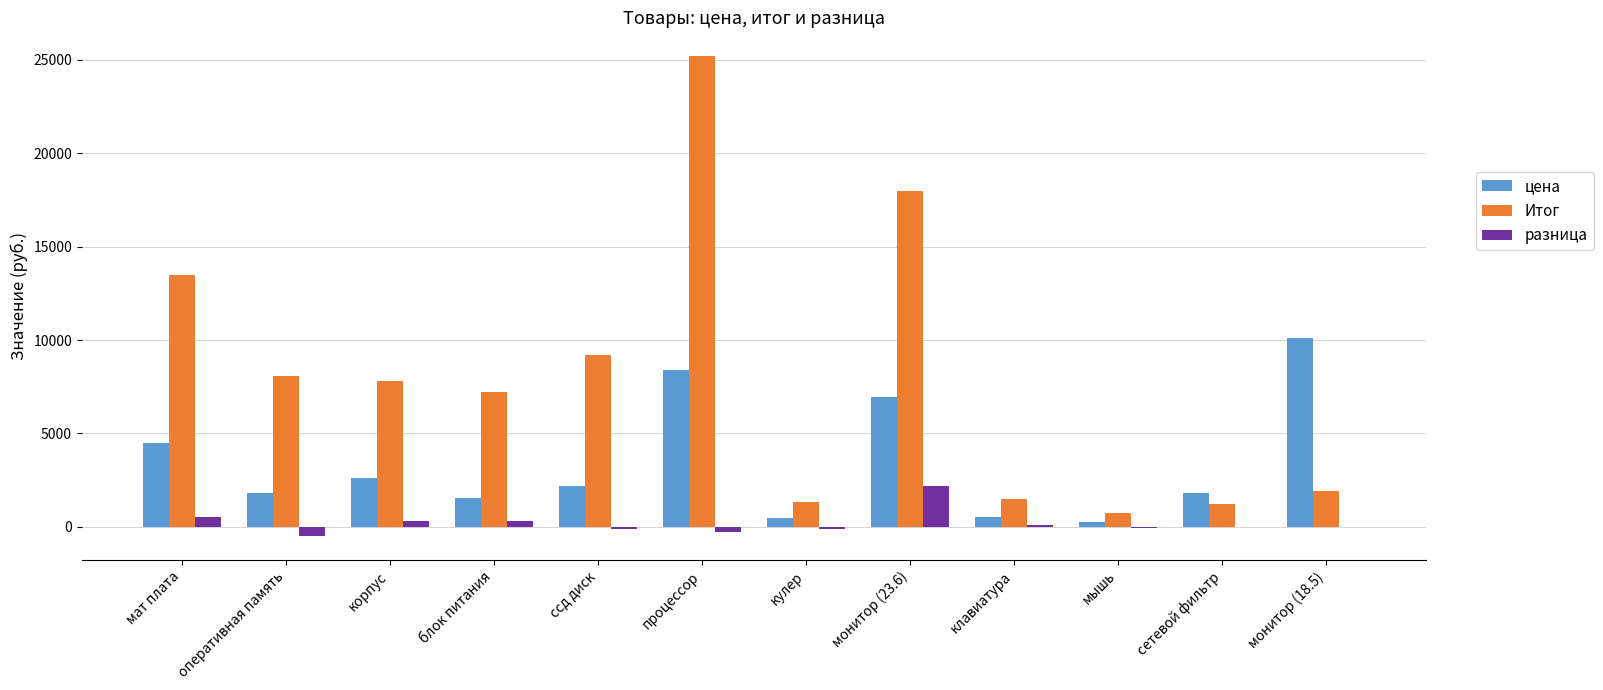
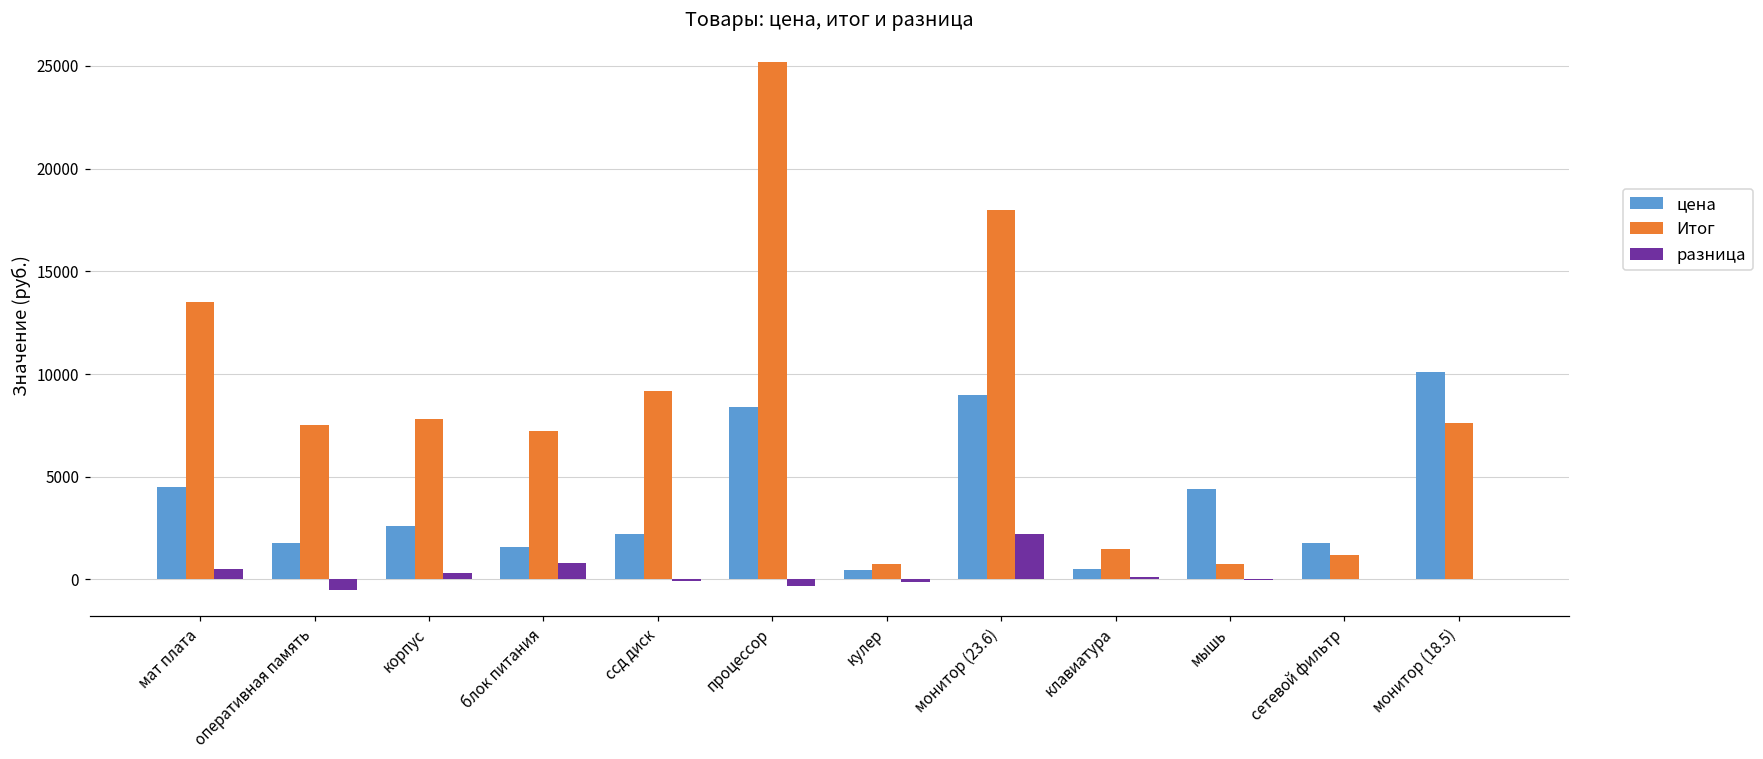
Итог, оперативная память: 8100 -> 7500
разница, блок питания: 300 -> 800
Итог, кулер: 1400 -> 700
цена, монитор (23.6): 7000 -> 9000
цена, мышь: 300 -> 4400
Итог, монитор (18.5): 1900 -> 7600
